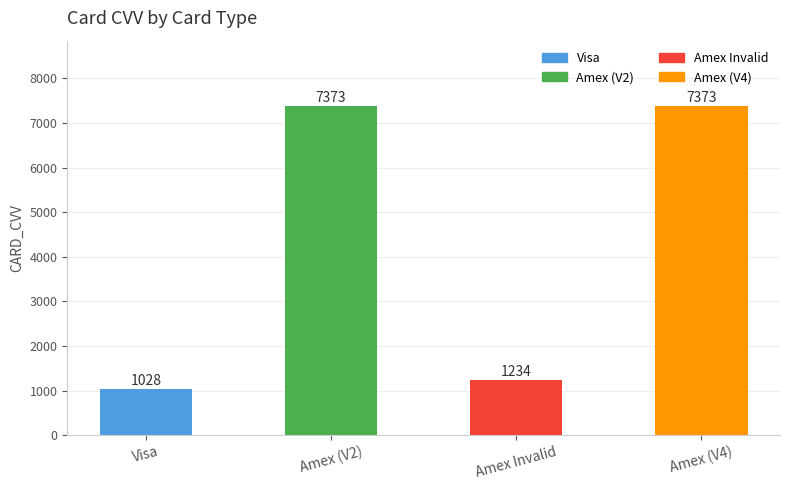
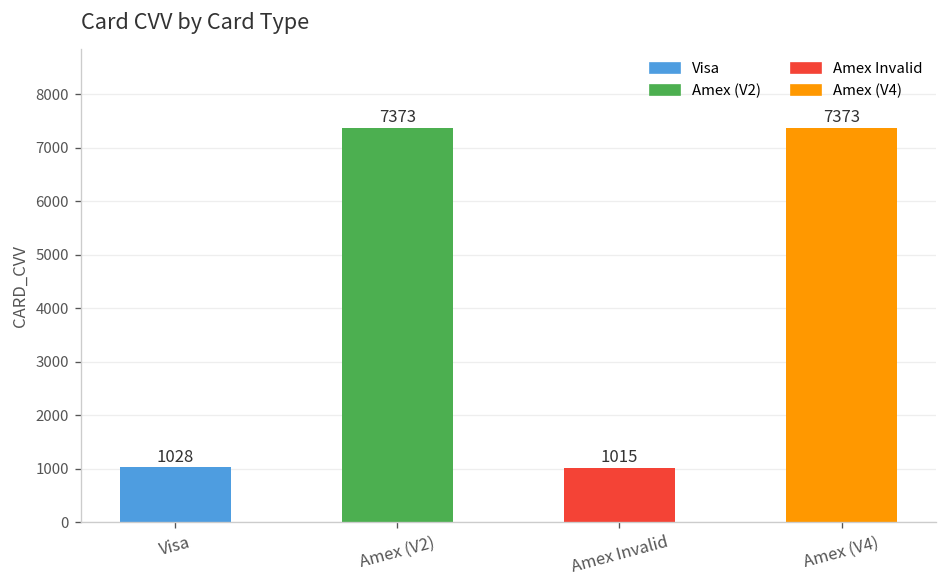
Amex Invalid: 1234 -> 1015
